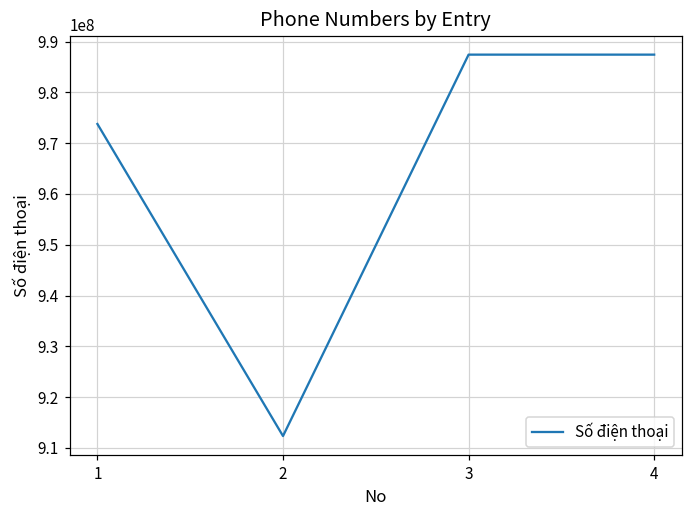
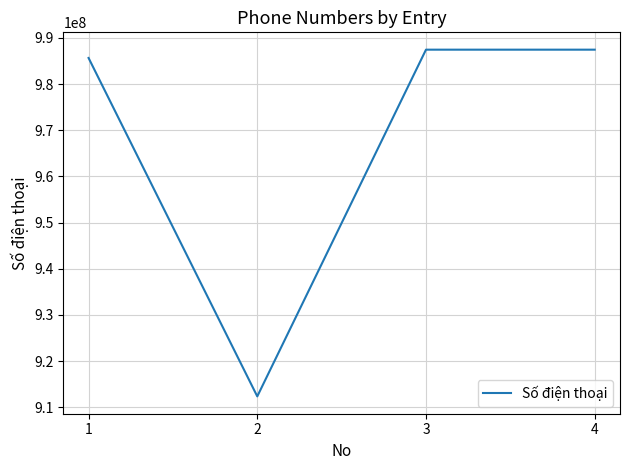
1: 974000000 -> 986000000
